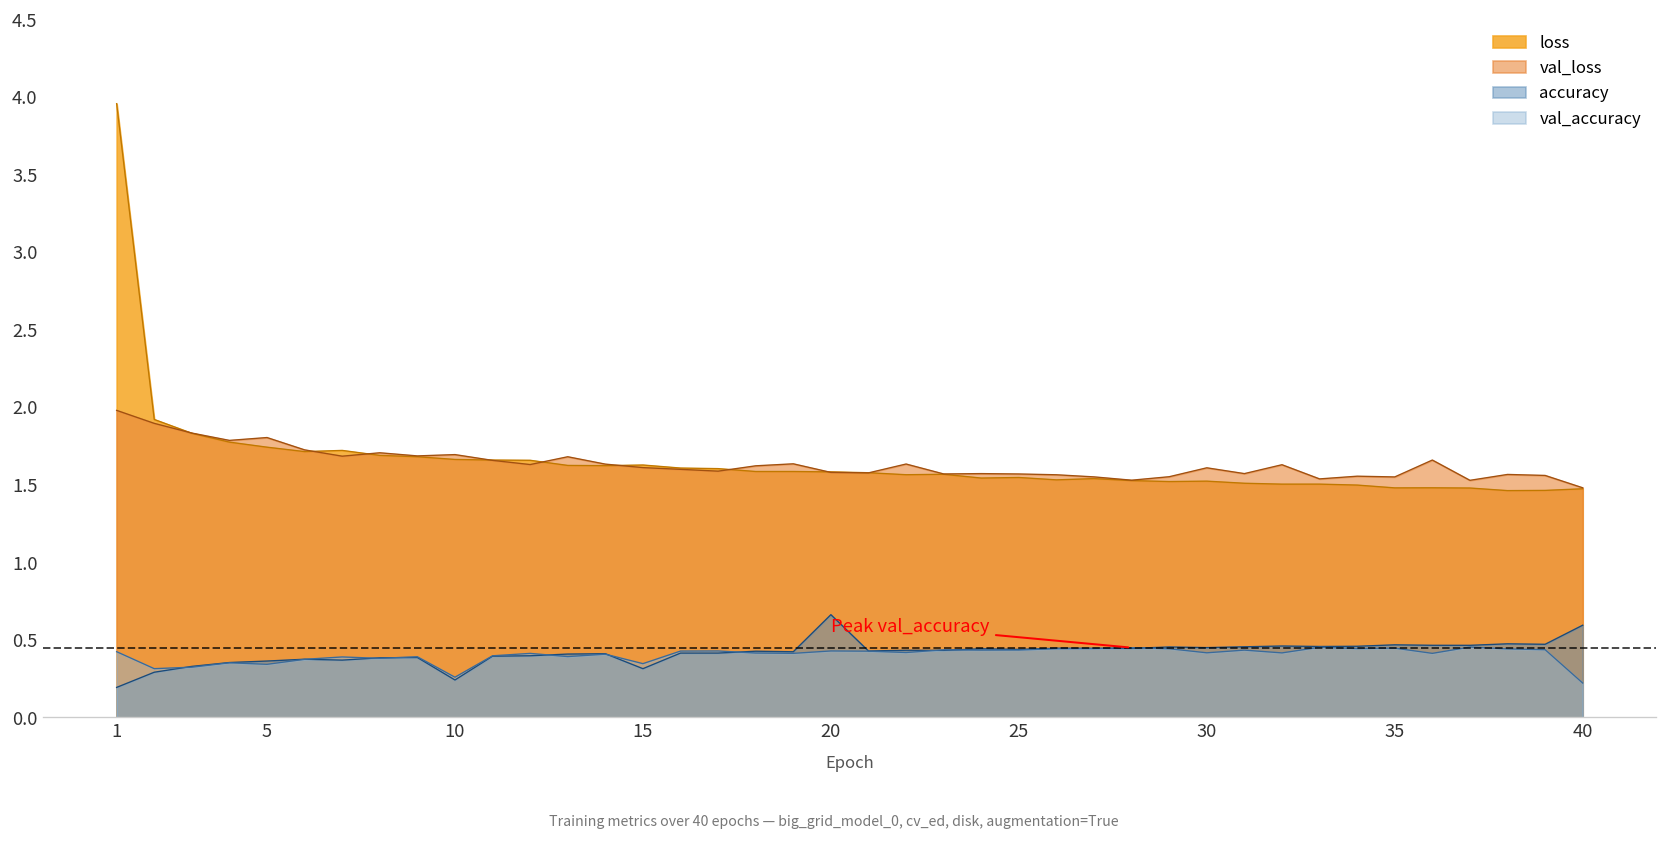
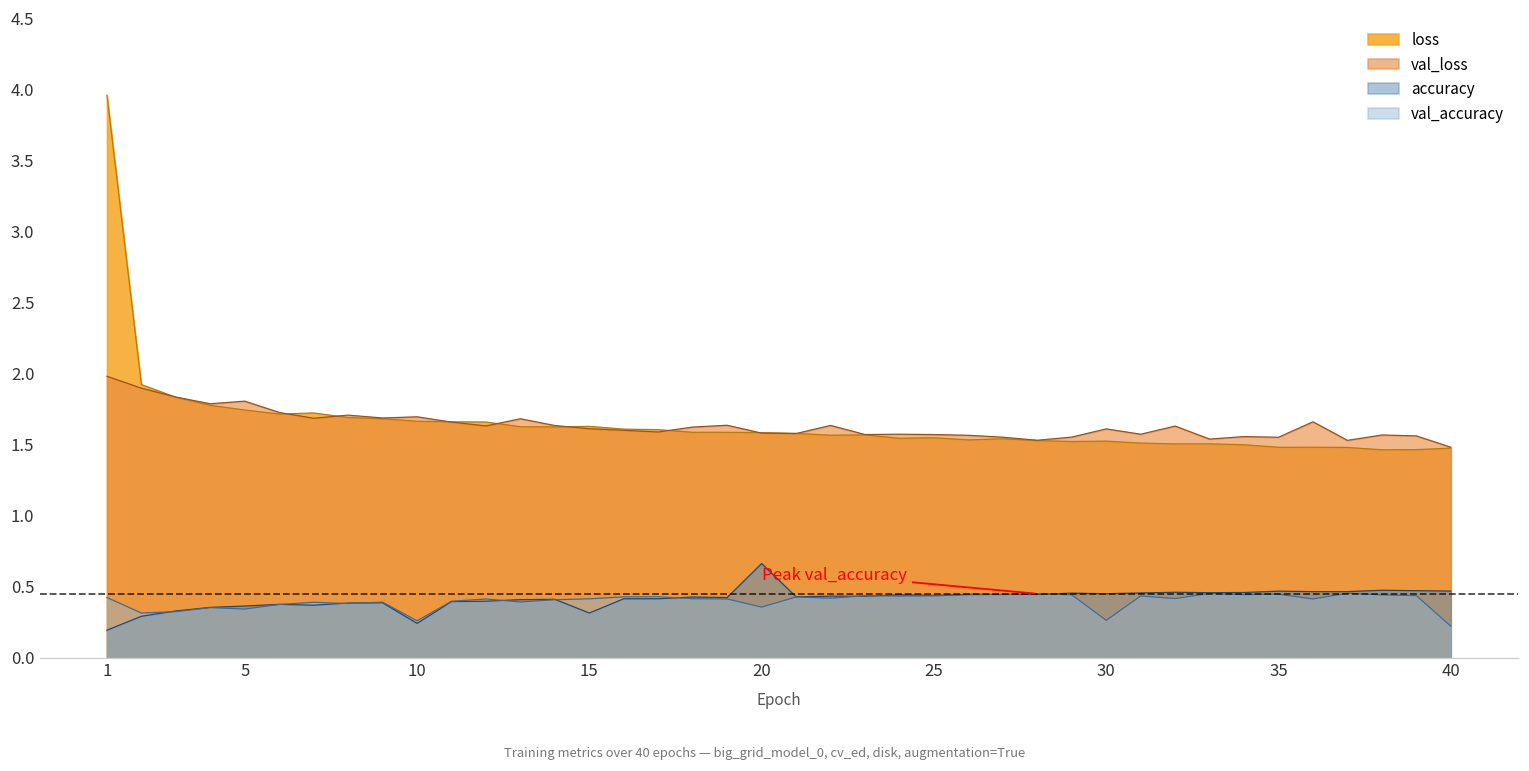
val_accuracy, 15: 0.35 -> 0.41
val_accuracy, 20: 0.43 -> 0.36
val_accuracy, 30: 0.42 -> 0.26
accuracy, 40: 0.59 -> 0.47
